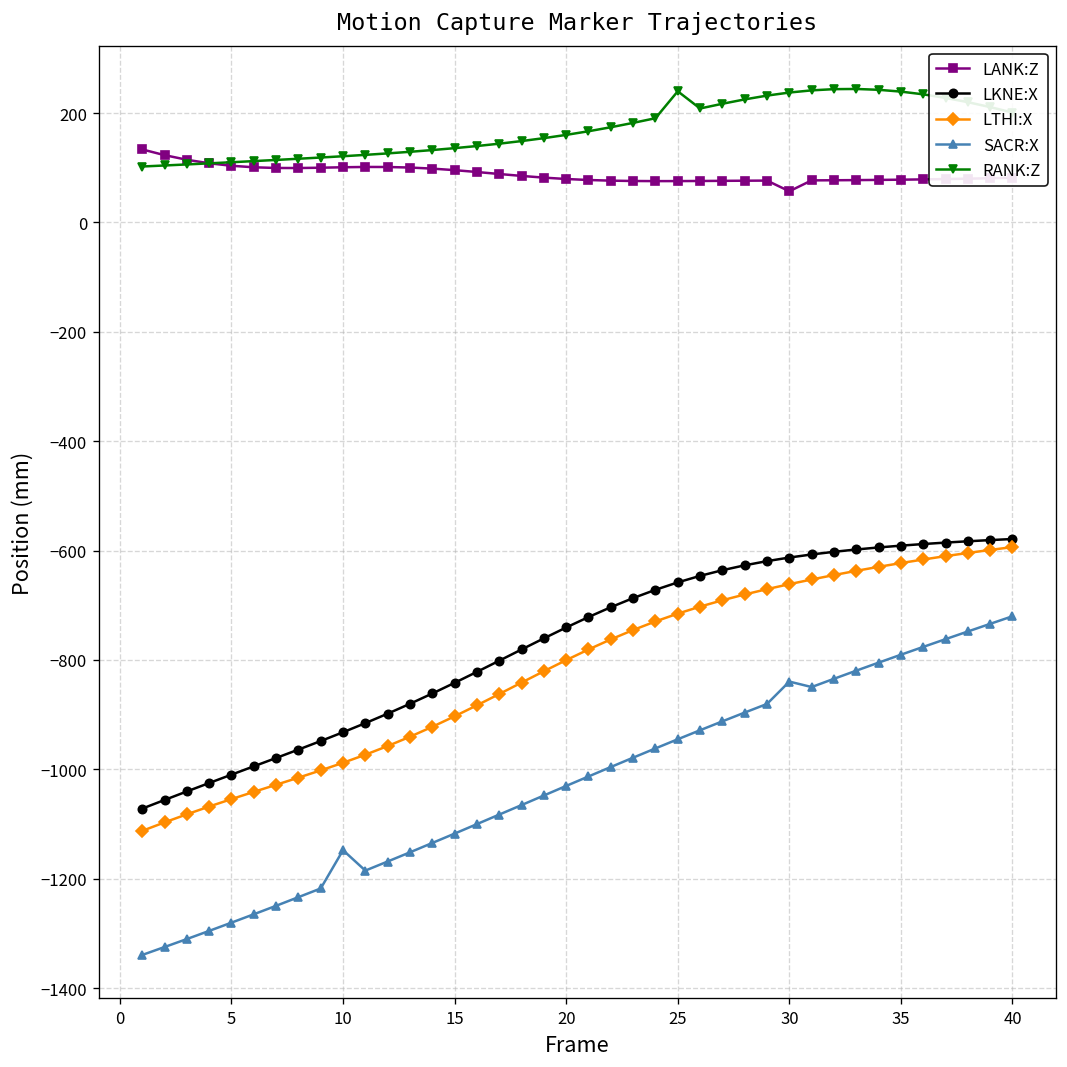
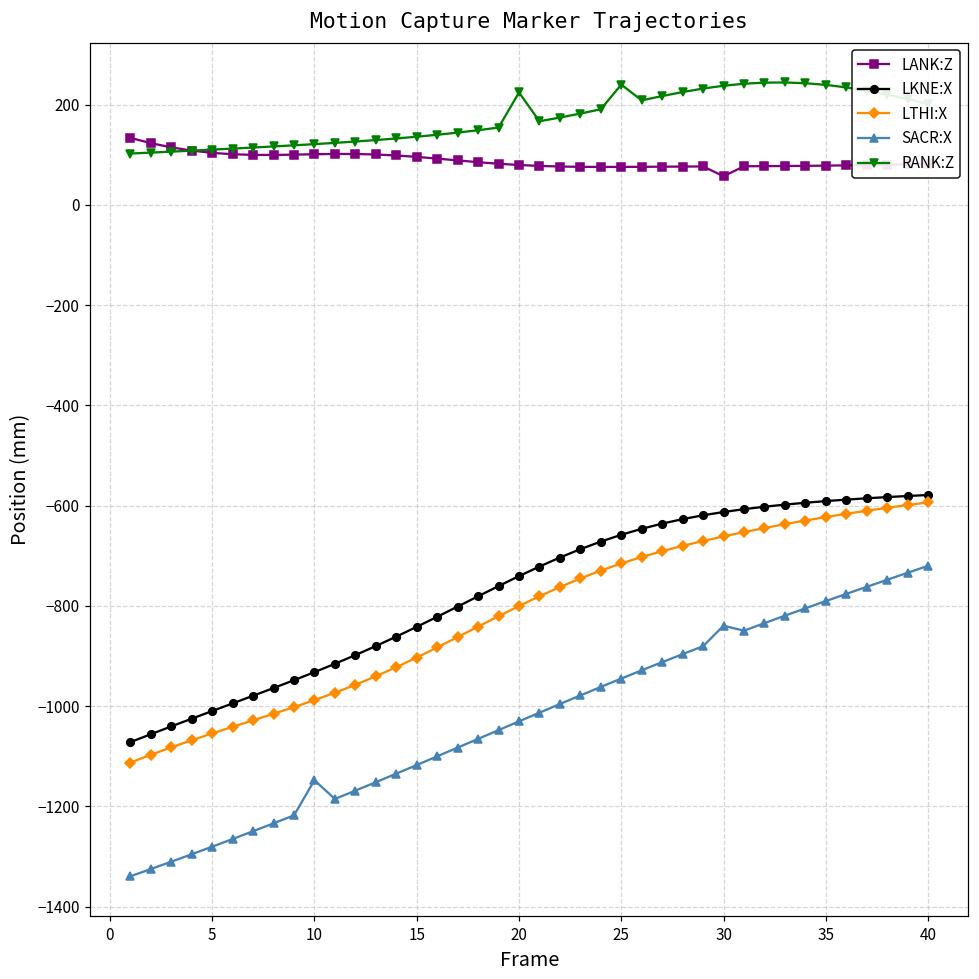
RANK:Z, 20: 160 -> 220
